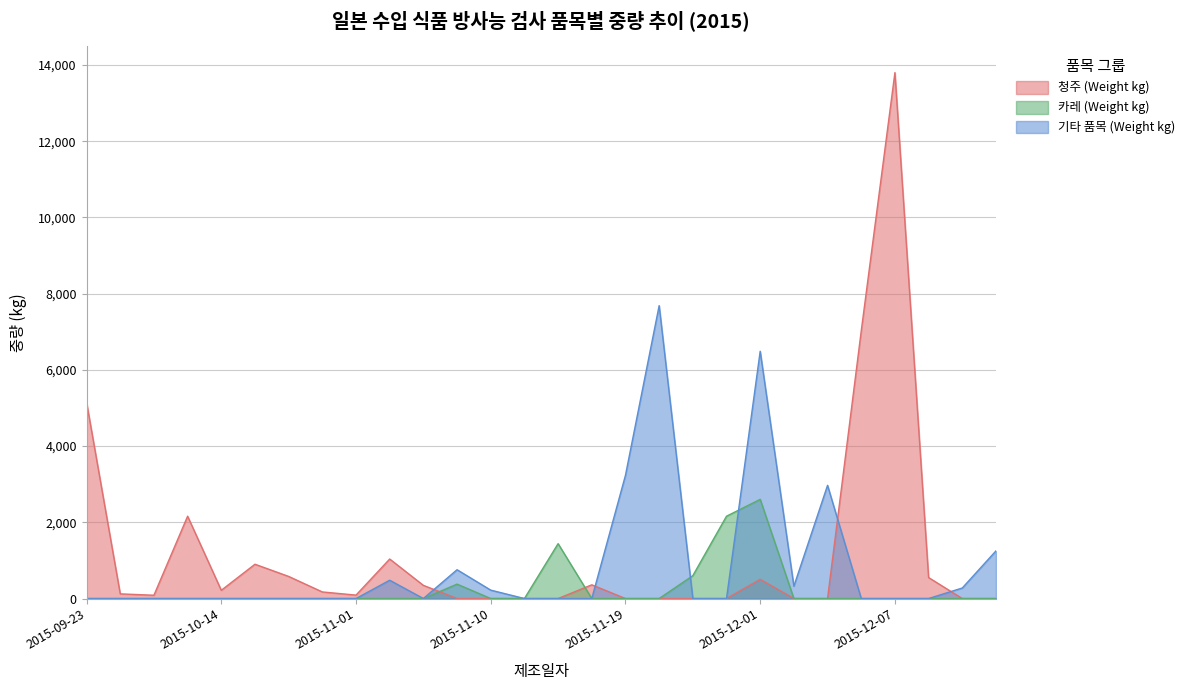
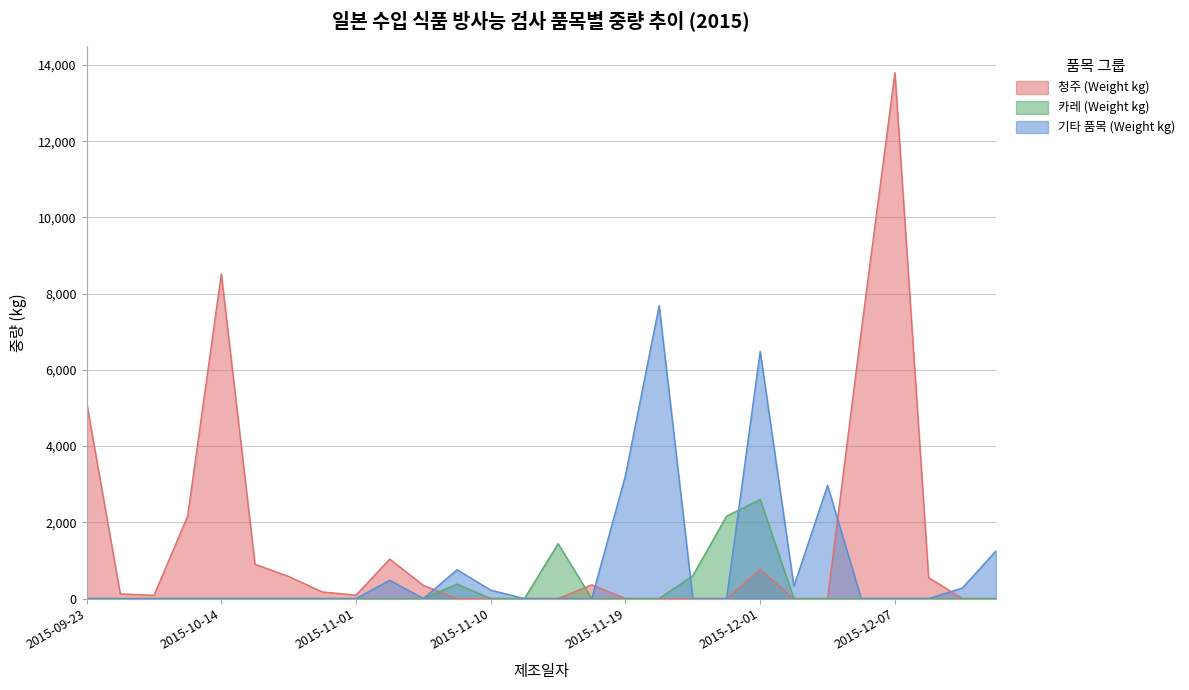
청주 (Weight kg), 2015-10-14: 200 -> 8,500
청주 (Weight kg), 2015-12-01: 500 -> 800
